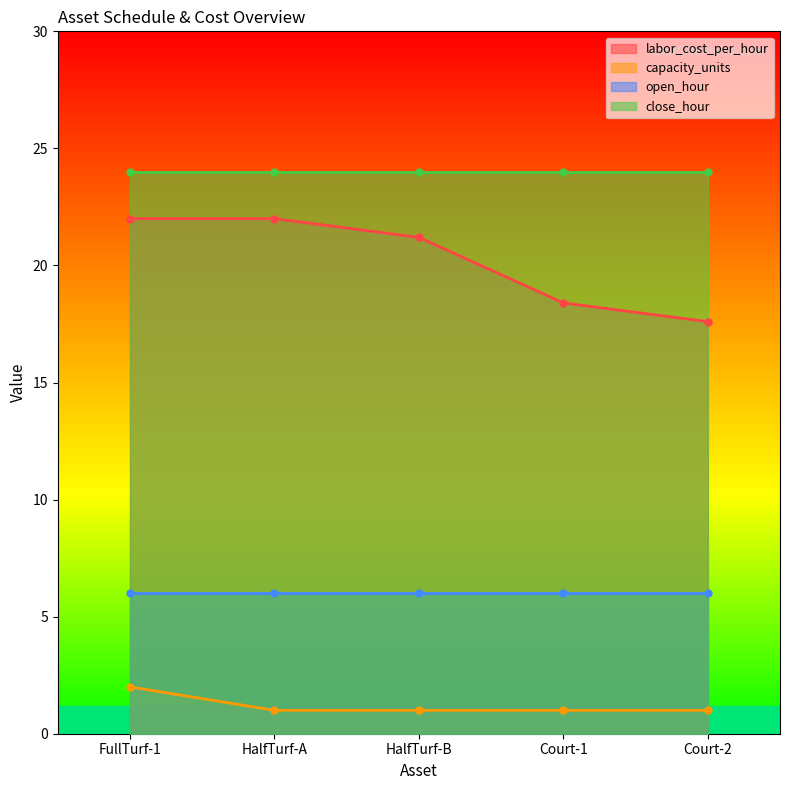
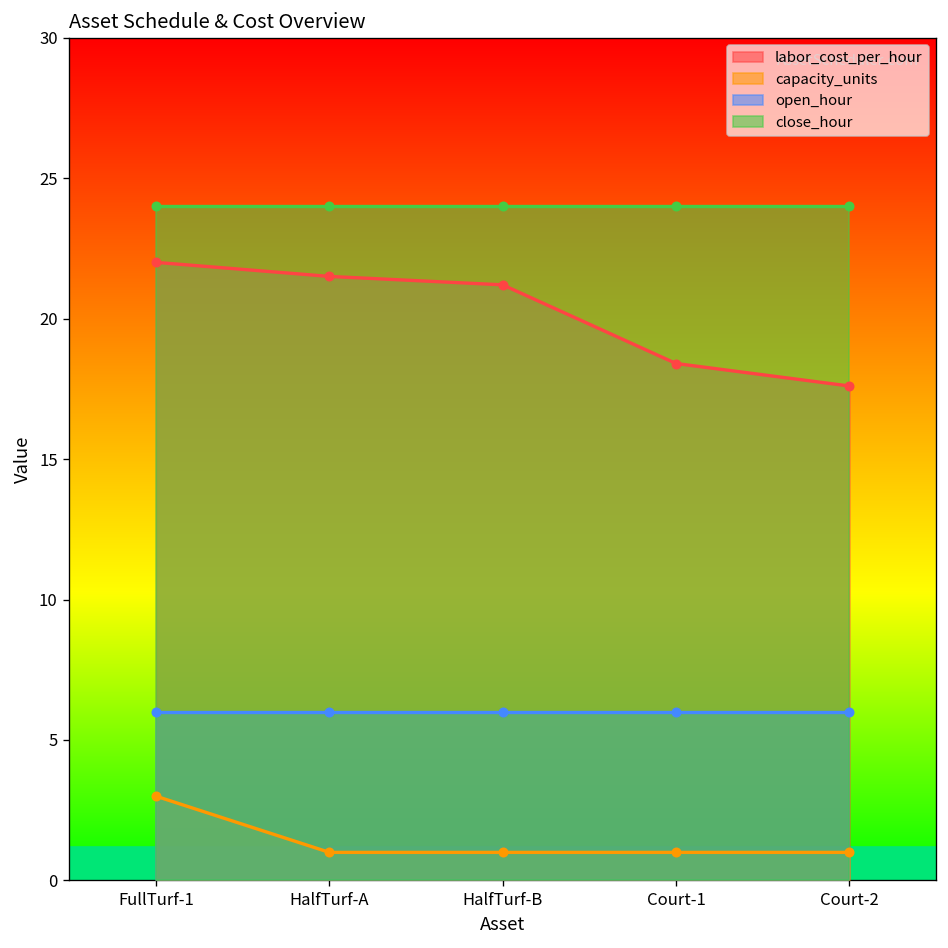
capacity_units, FullTurf-1: 2 -> 3
labor_cost_per_hour, HalfTurf-A: 22.0 -> 21.5
